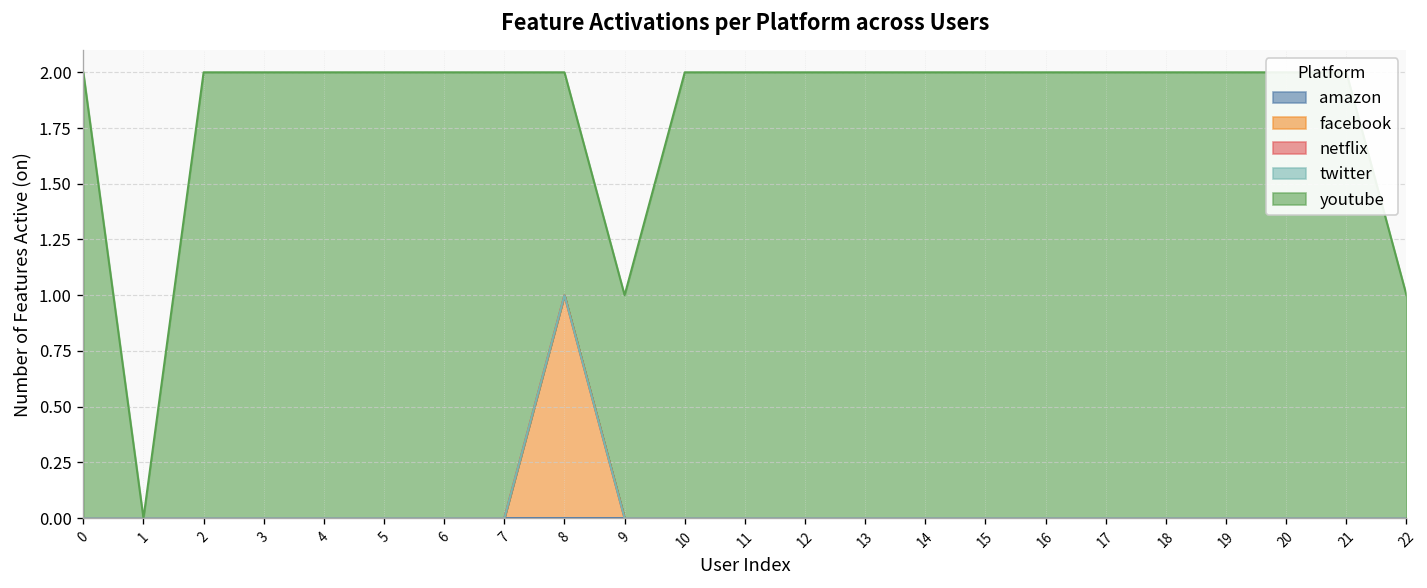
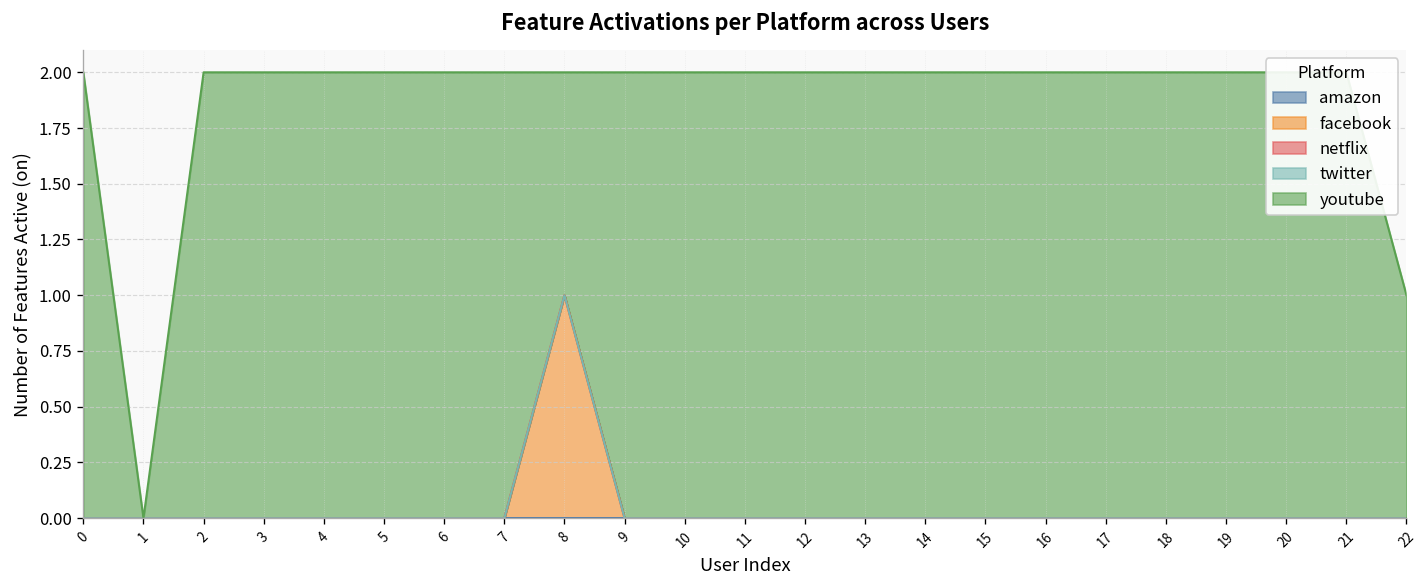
youtube, 9: 1 -> 2
